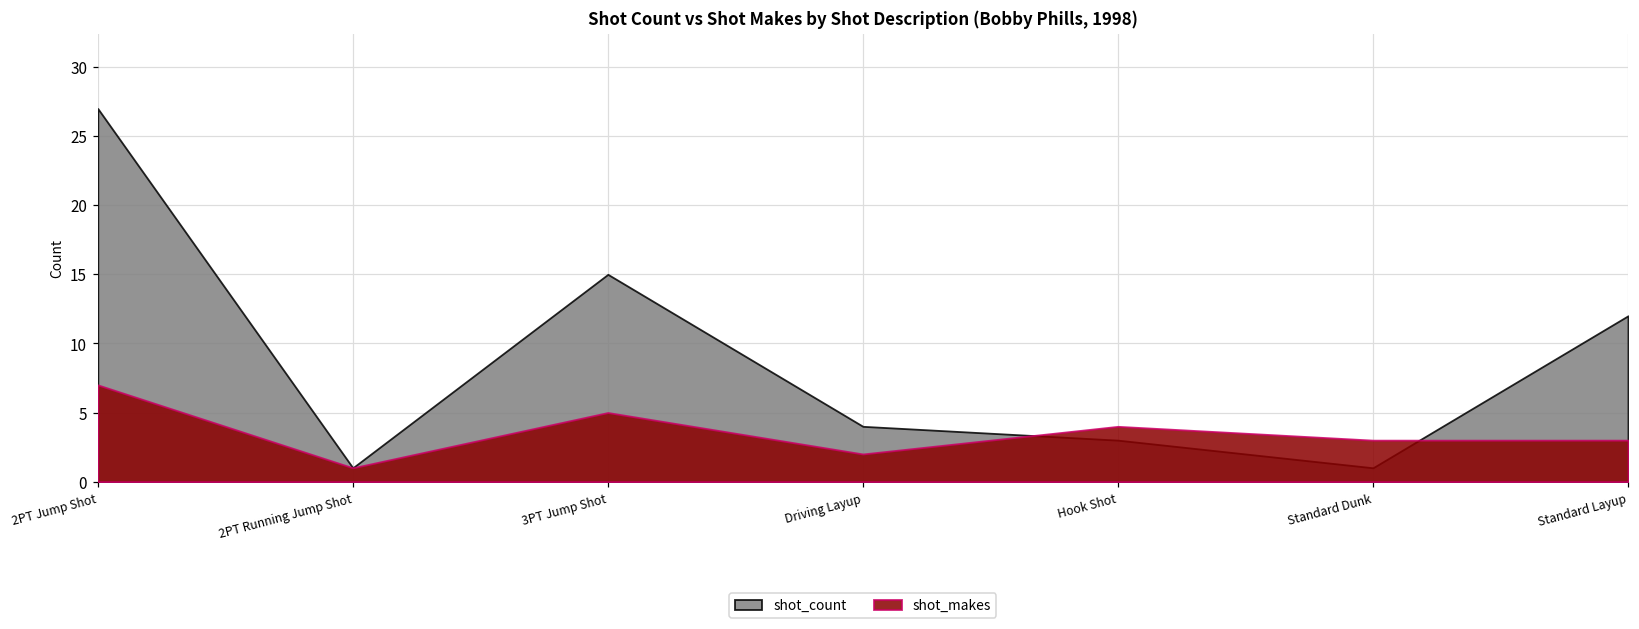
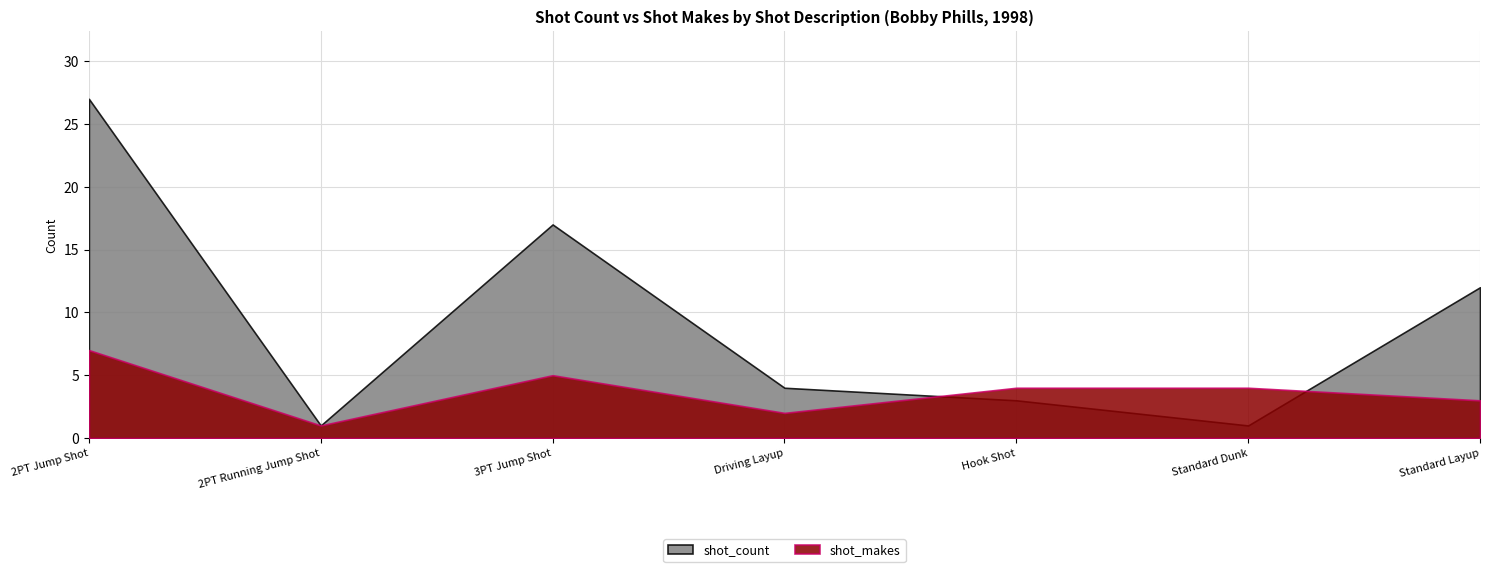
shot_count, 3PT Jump Shot: 15 -> 17
shot_makes, Standard Dunk: 3 -> 4
